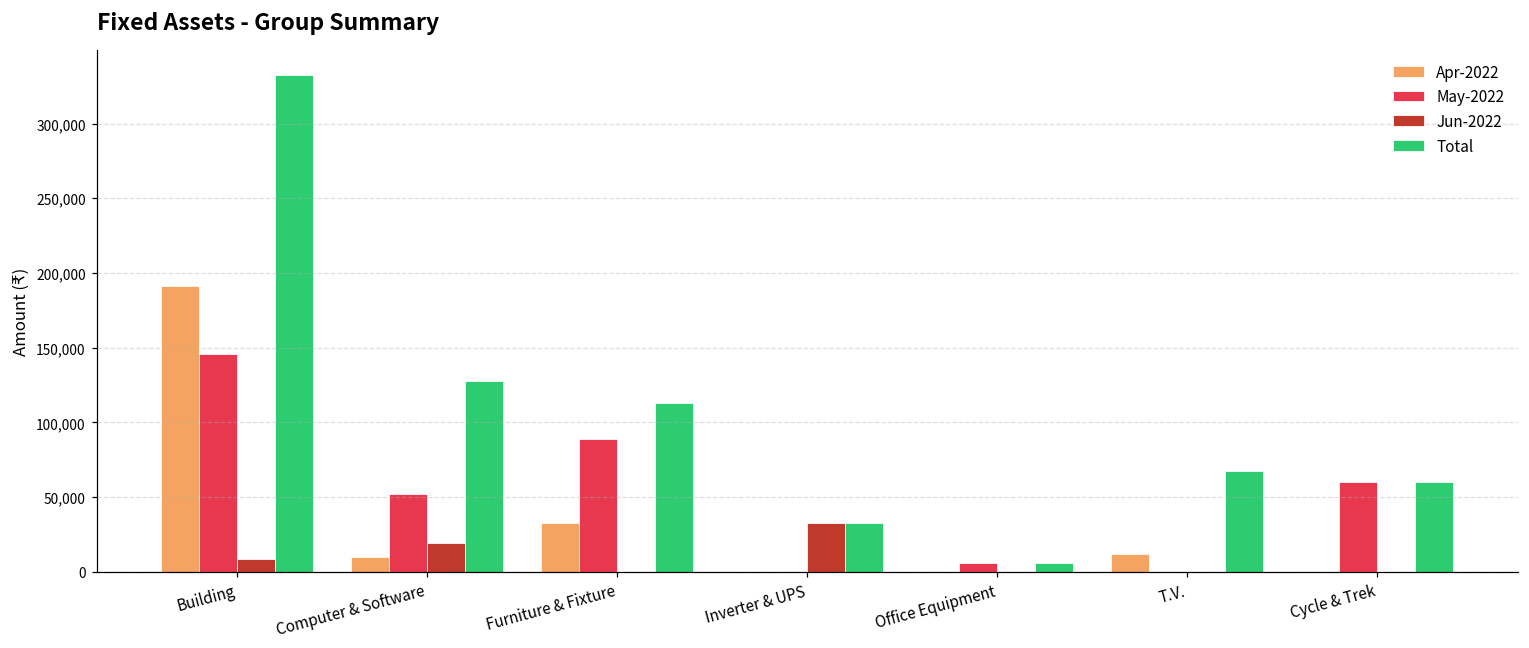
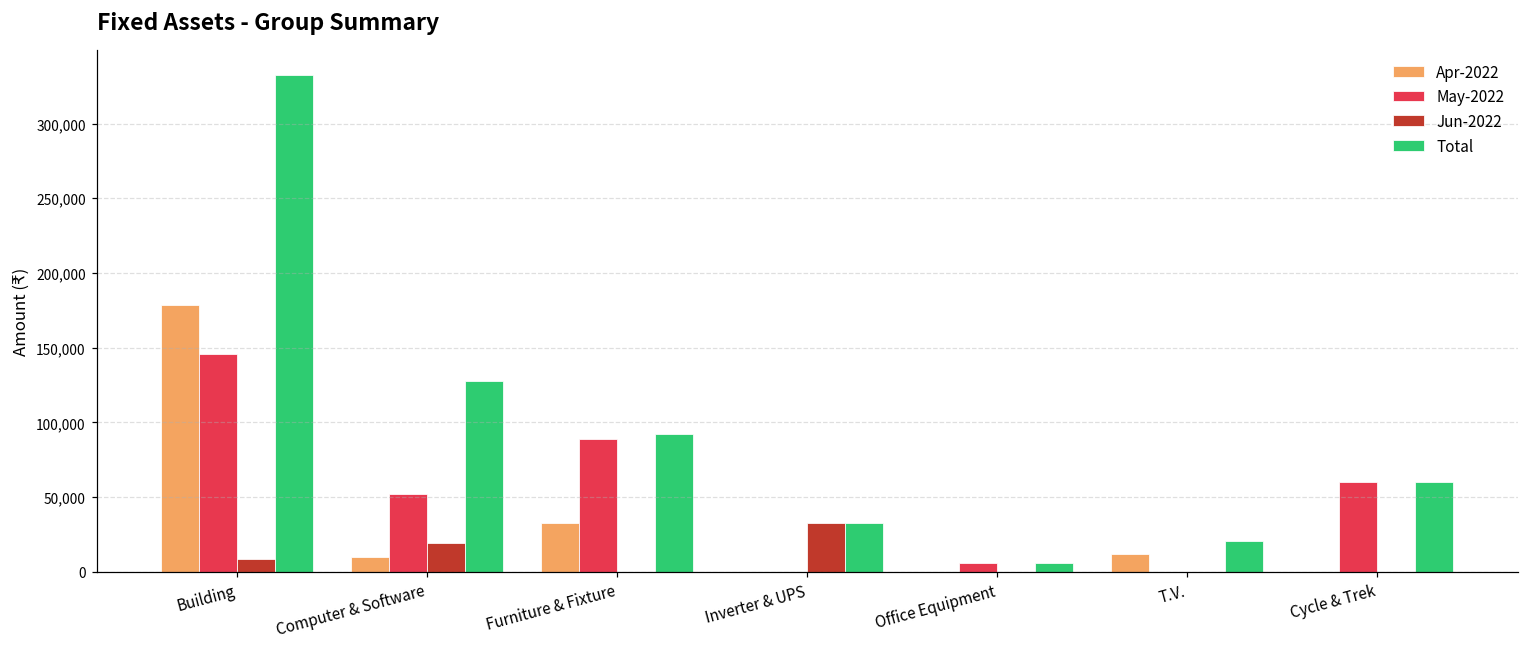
Apr-2022, Building: 191,000 -> 178,000
Total, Furniture & Fixture: 113,000 -> 92,000
Total, T.V.: 68,000 -> 20,000
